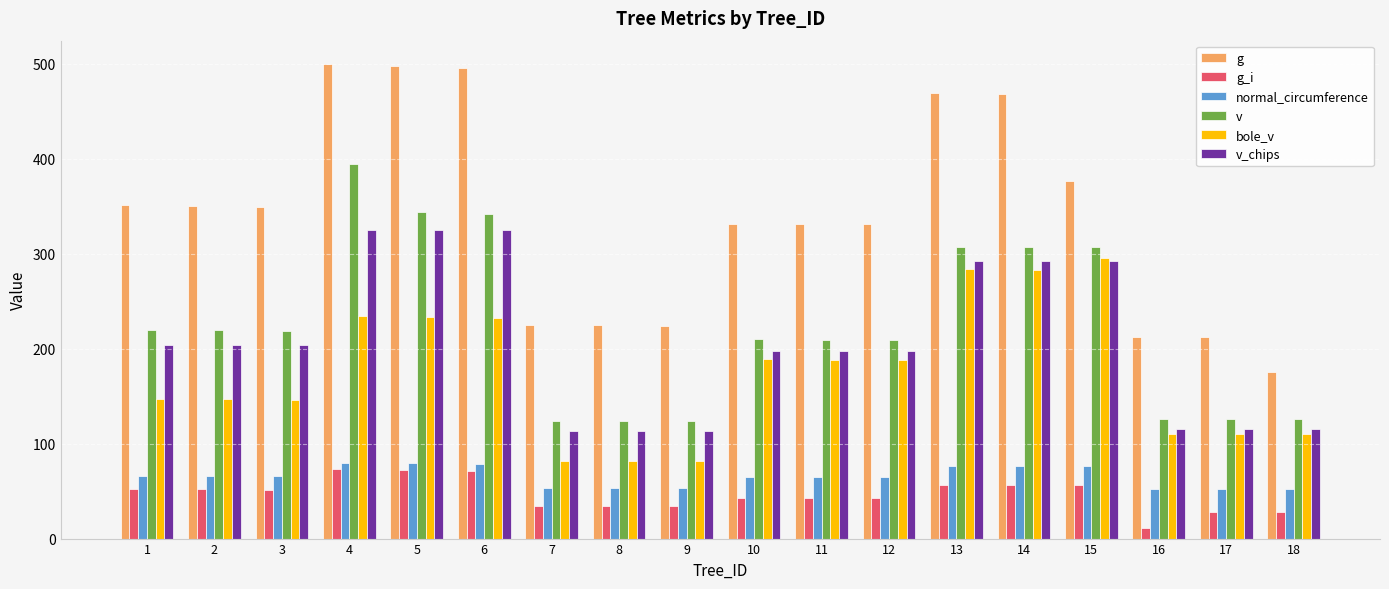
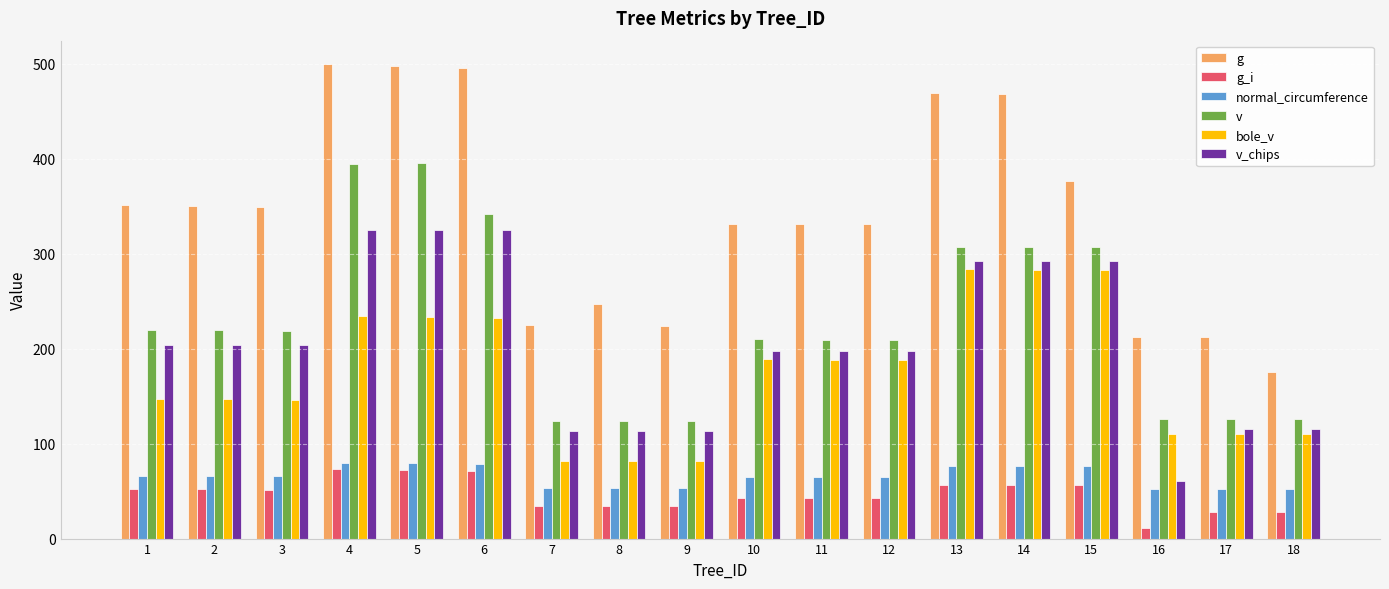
v, 5: 340 -> 400
g, 8: 220 -> 250
bole_v, 15: 290 -> 280
v_chips, 16: 120 -> 60
